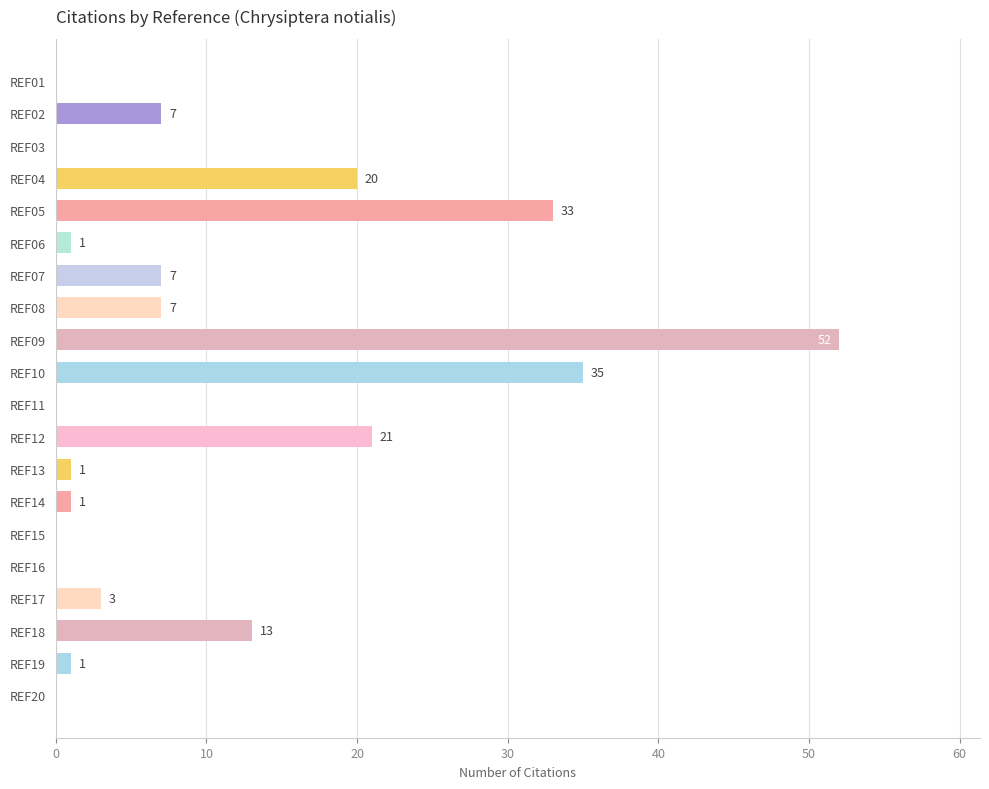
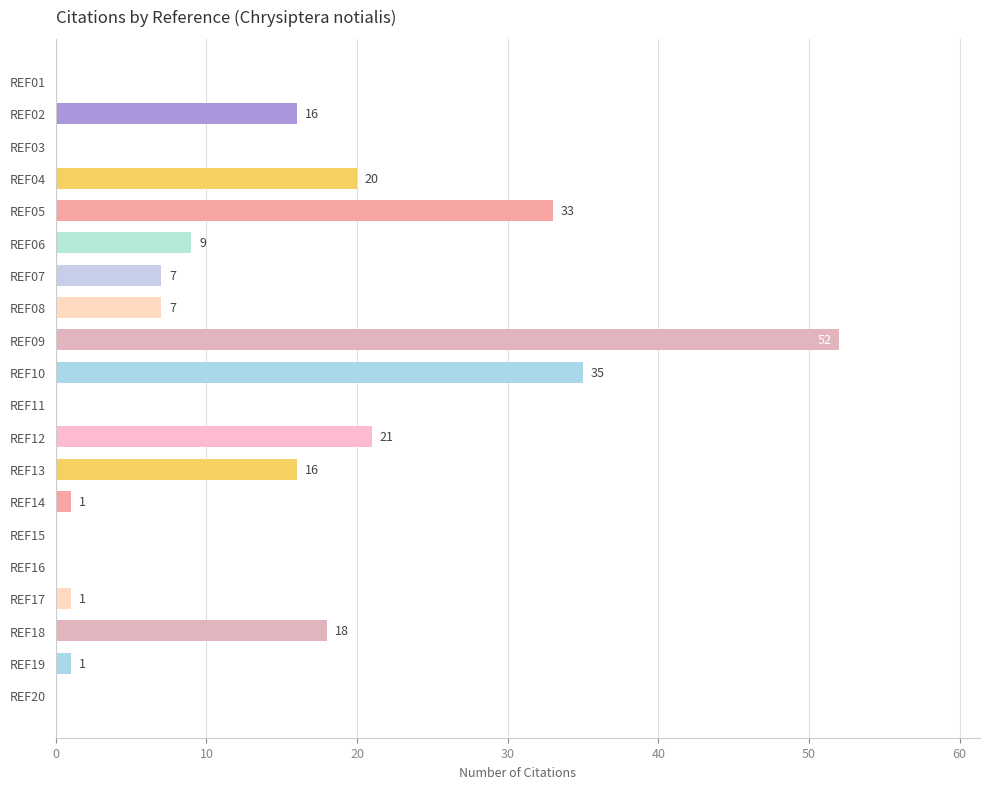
REF02: 7 -> 16
REF06: 1 -> 9
REF13: 1 -> 16
REF17: 3 -> 1
REF18: 13 -> 18
